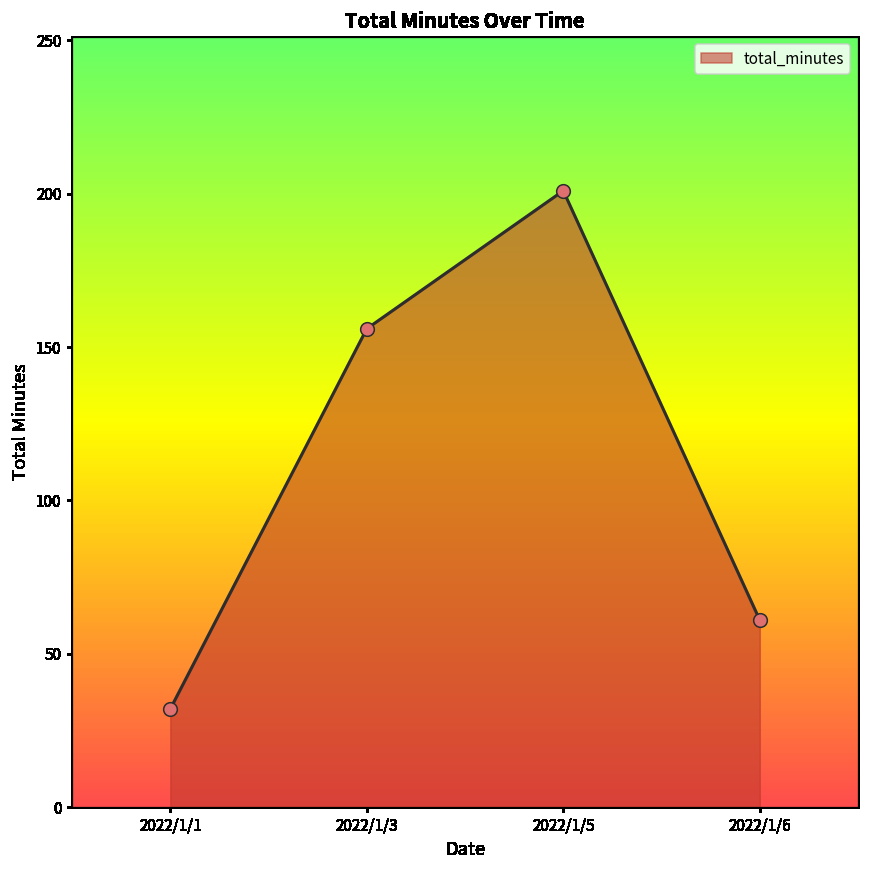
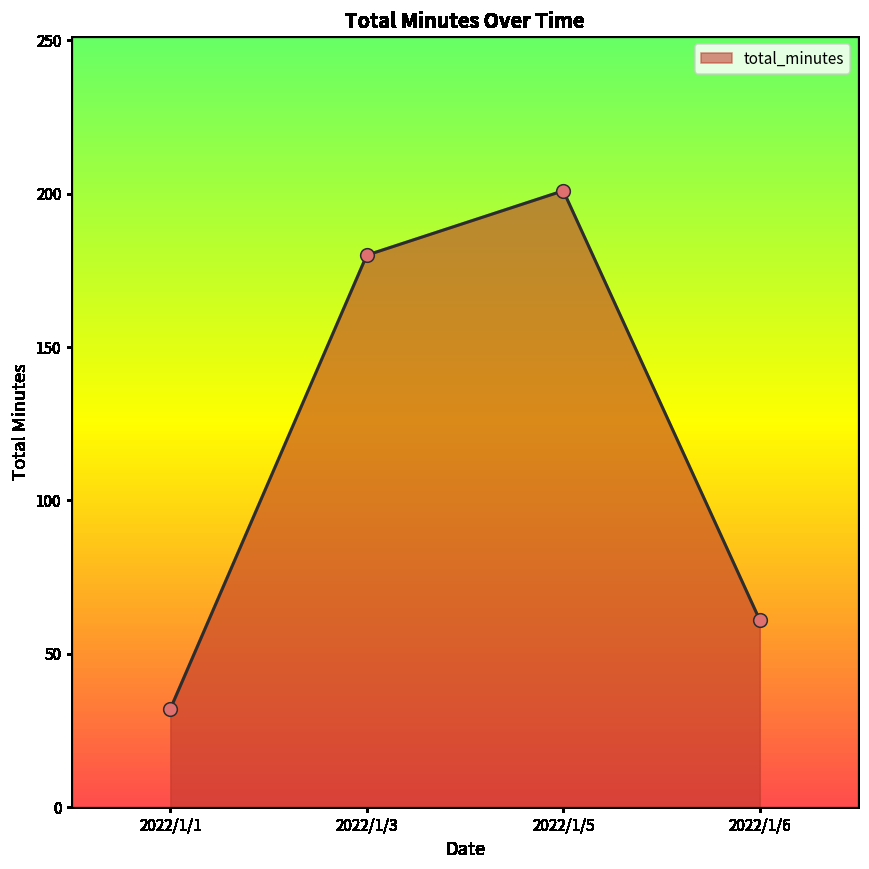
2022/1/3: 156 -> 180
